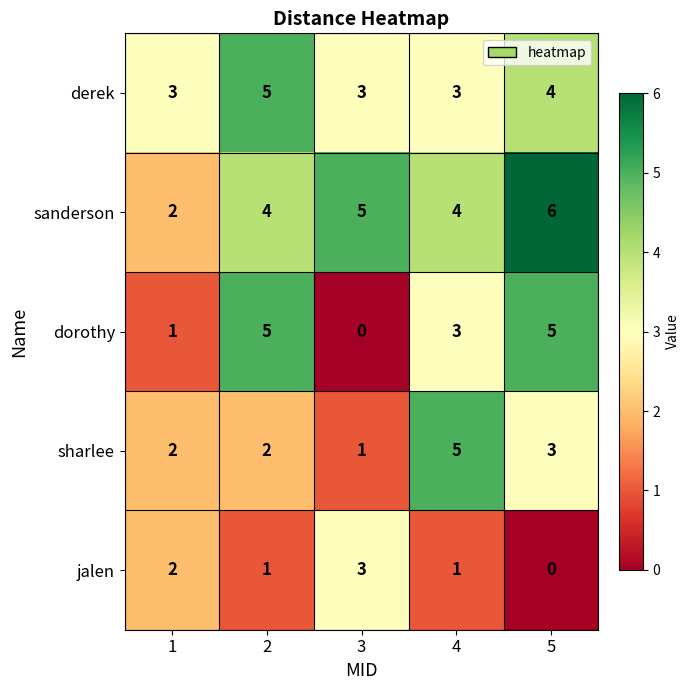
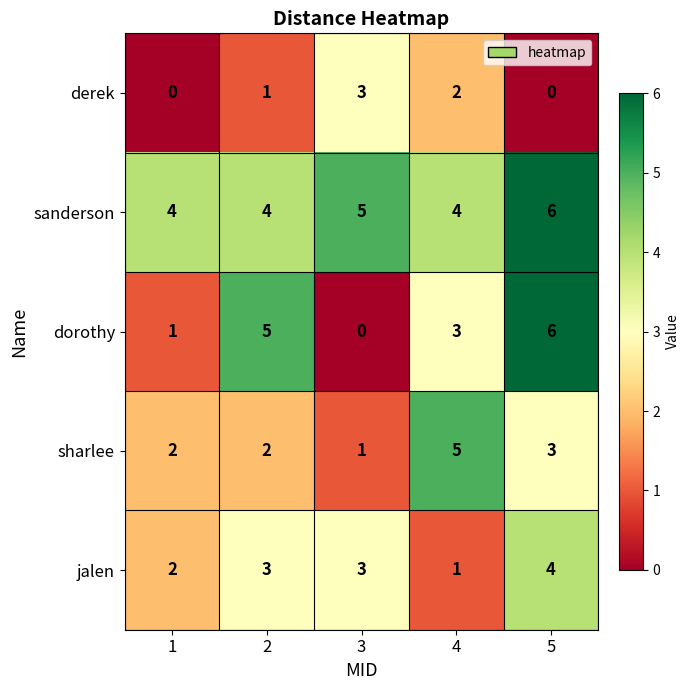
derek, 1: 3 -> 0
derek, 2: 5 -> 1
derek, 4: 3 -> 2
derek, 5: 4 -> 0
sanderson, 1: 2 -> 4
dorothy, 5: 5 -> 6
jalen, 2: 1 -> 3
jalen, 5: 0 -> 4
